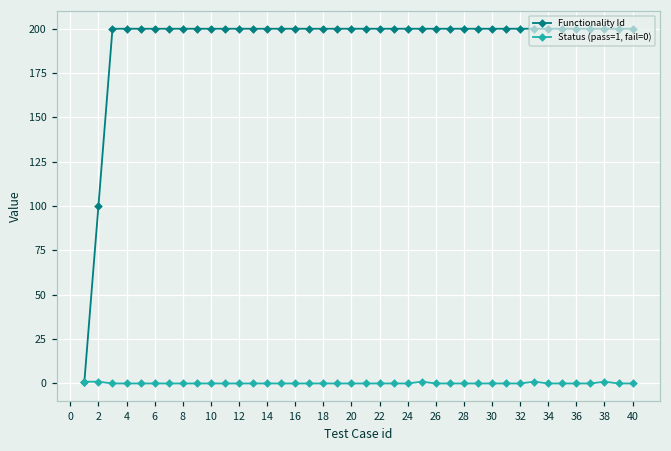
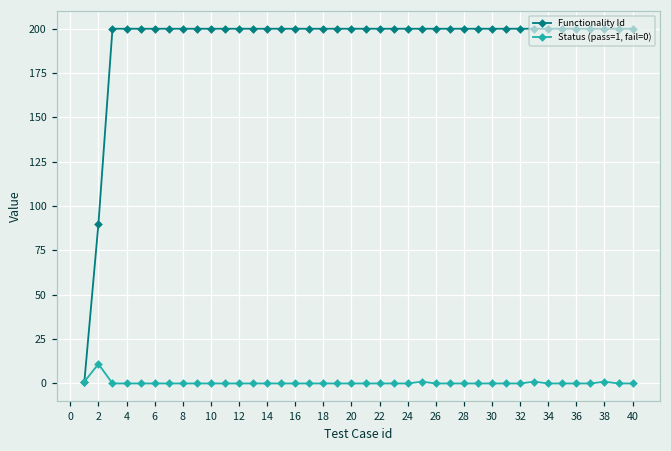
Functionality Id, 2: 100 -> 90
Status (pass=1, fail=0), 2: 1 -> 11
